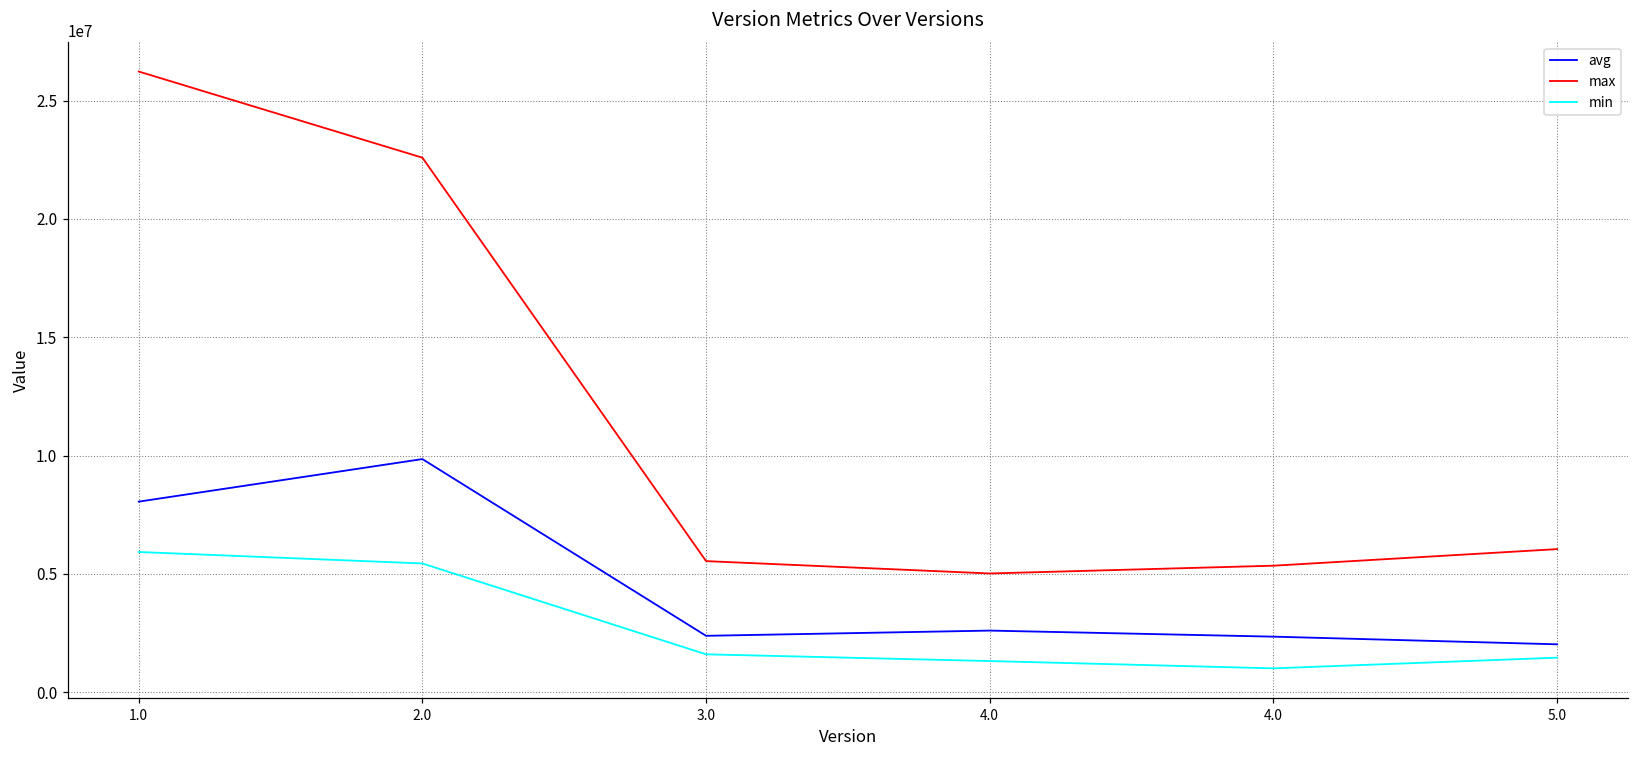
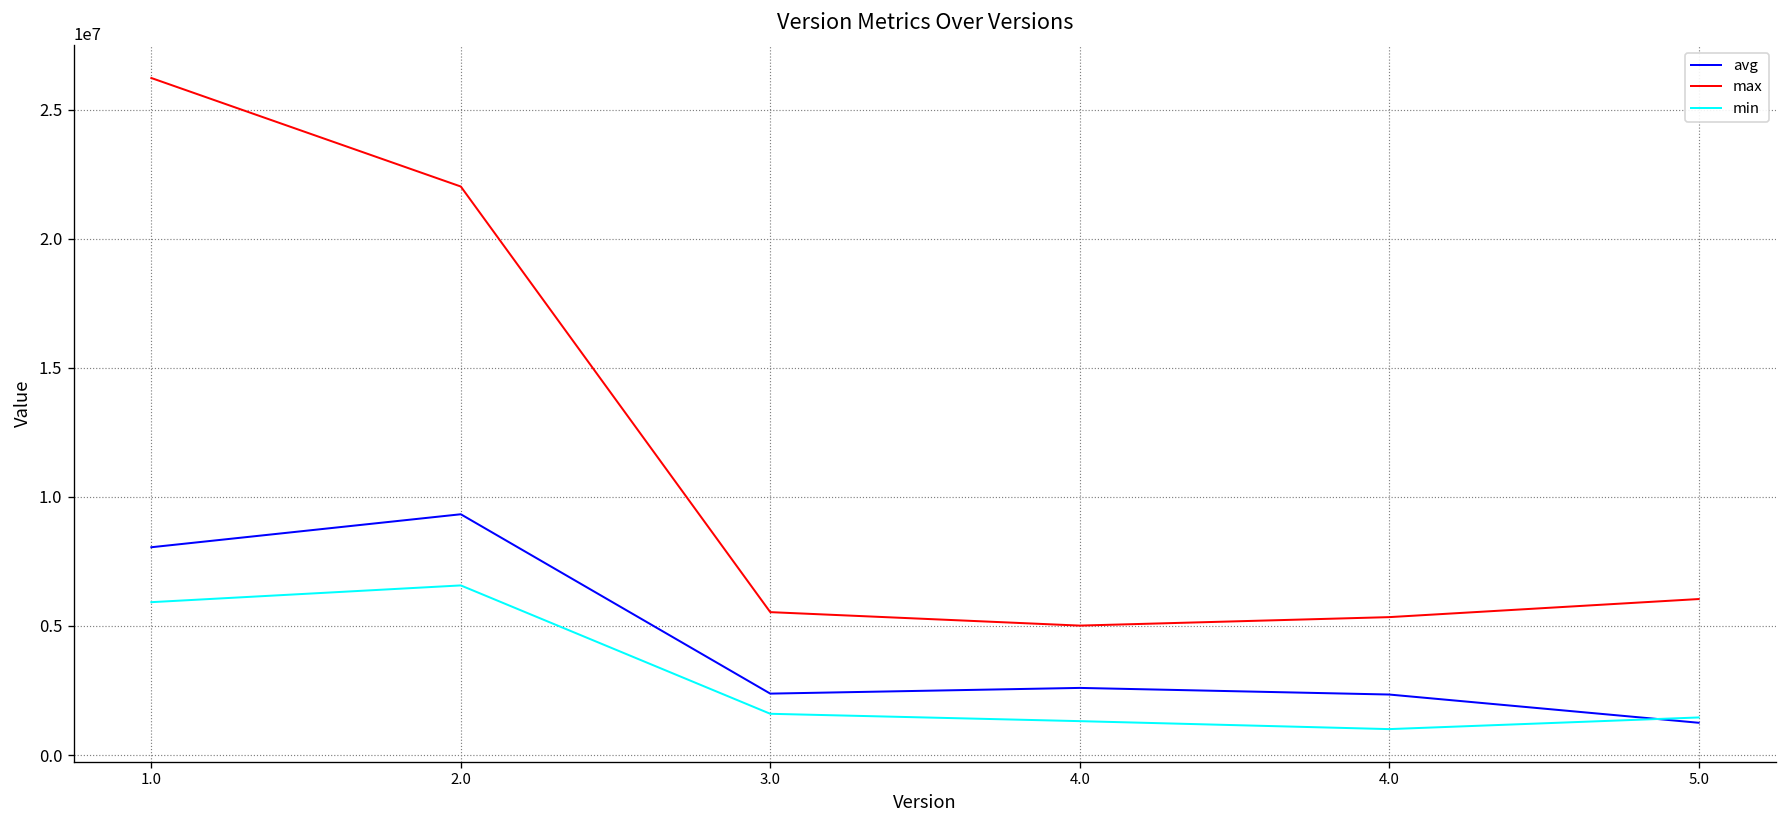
avg, 2.0: 9900000 -> 9300000
max, 2.0: 22600000 -> 22000000
min, 2.0: 5400000 -> 6600000
avg, 5.0: 2000000 -> 1200000
